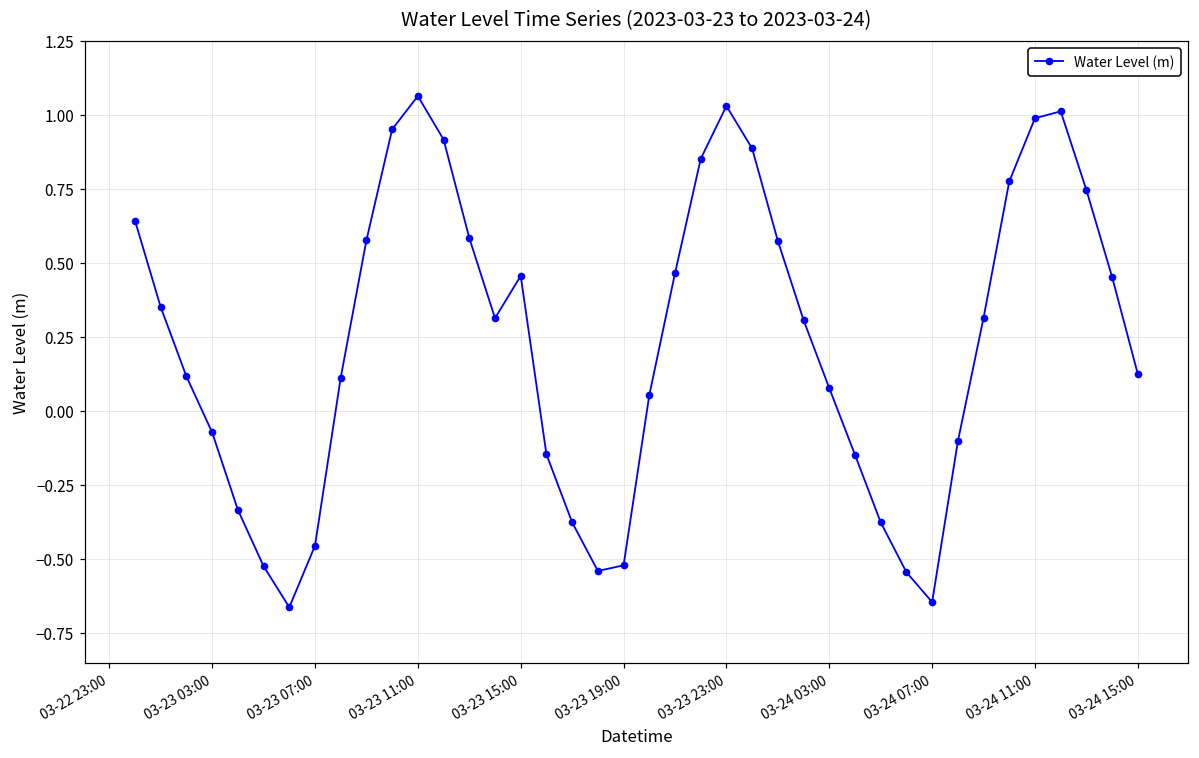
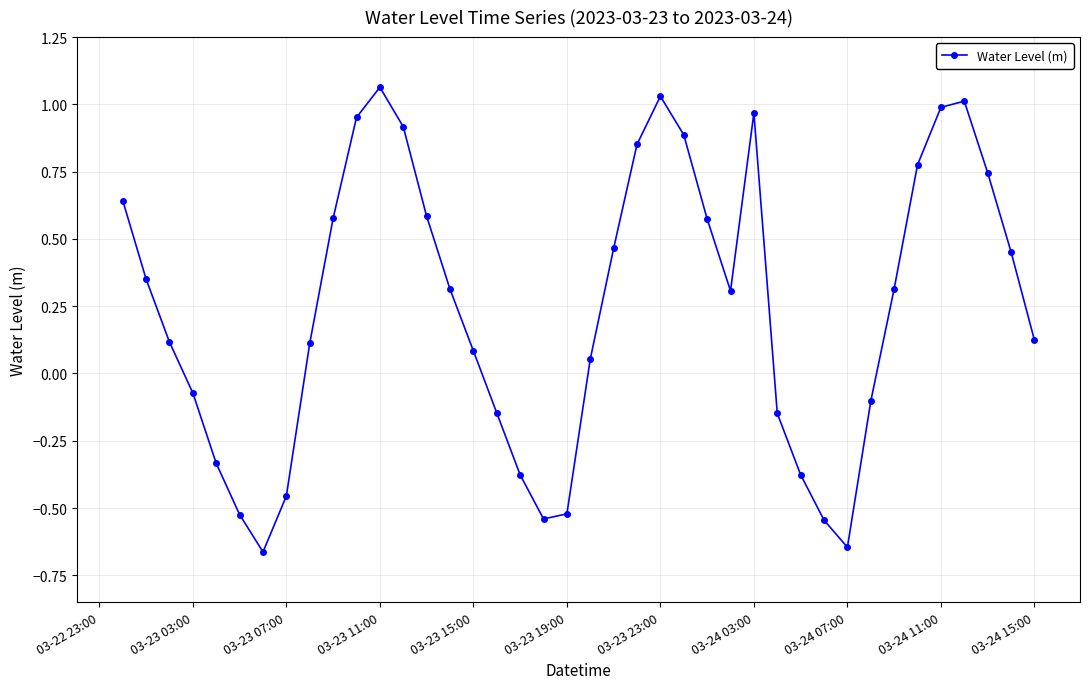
03-23 15:00: 0.46 -> 0.08
03-24 03:00: 0.08 -> 0.97
